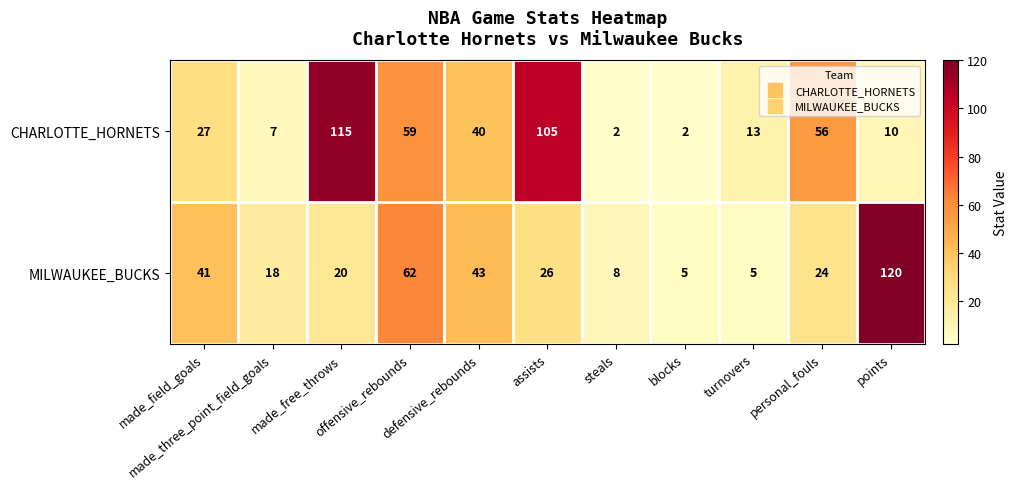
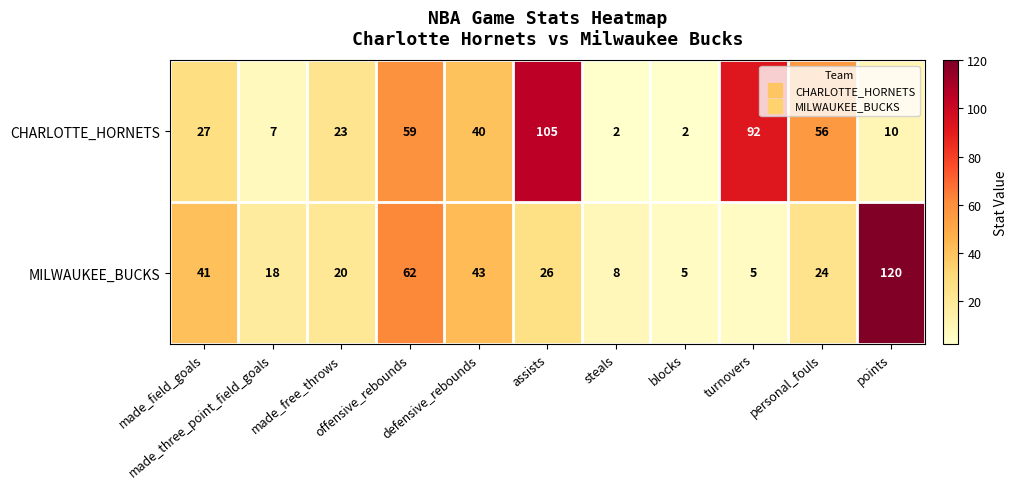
CHARLOTTE_HORNETS, made_free_throws: 115 -> 23
CHARLOTTE_HORNETS, turnovers: 13 -> 92
